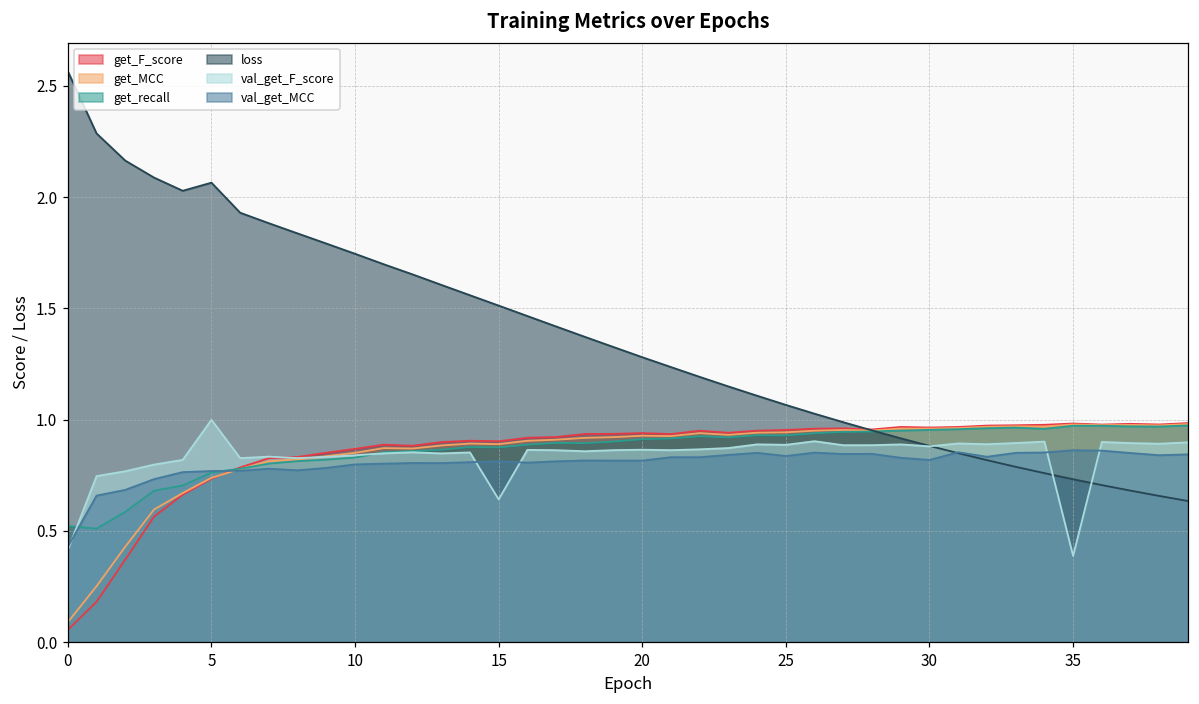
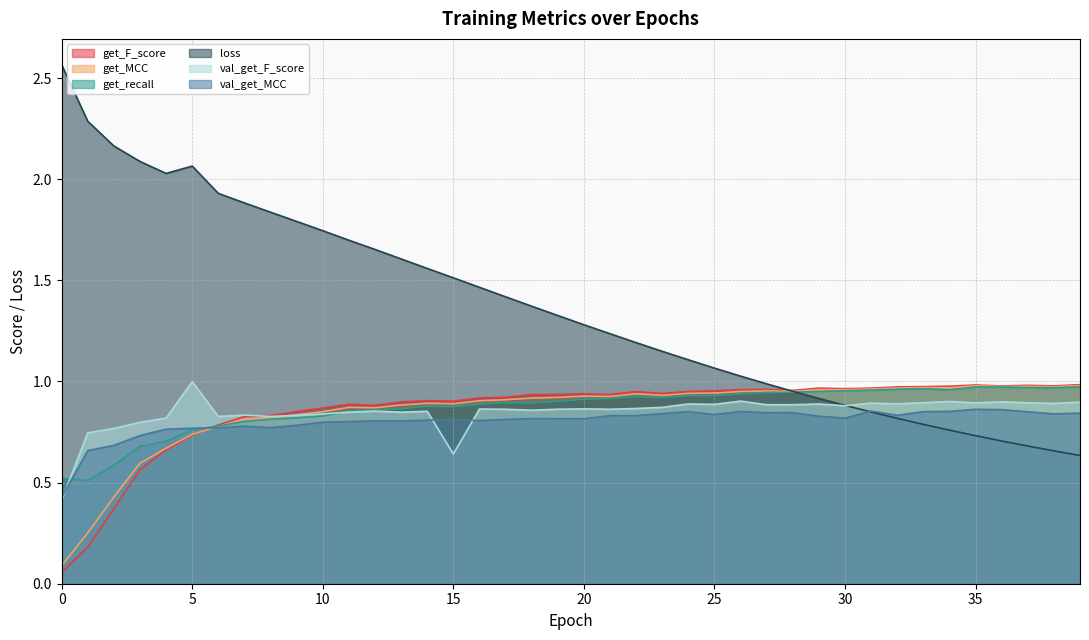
val_get_F_score, 35: 0.39 -> 0.89
